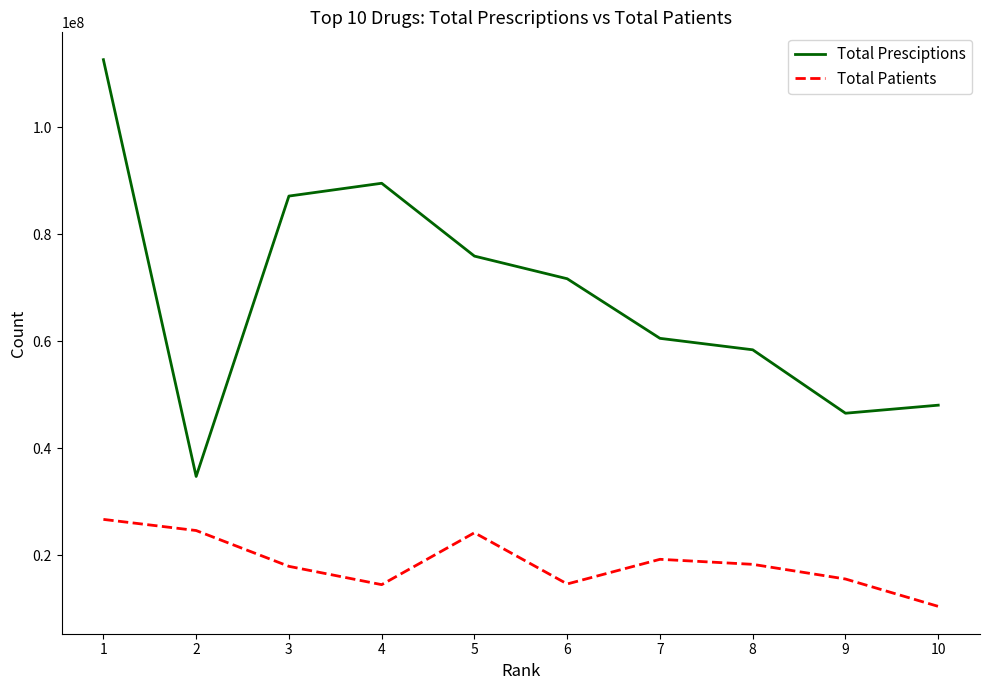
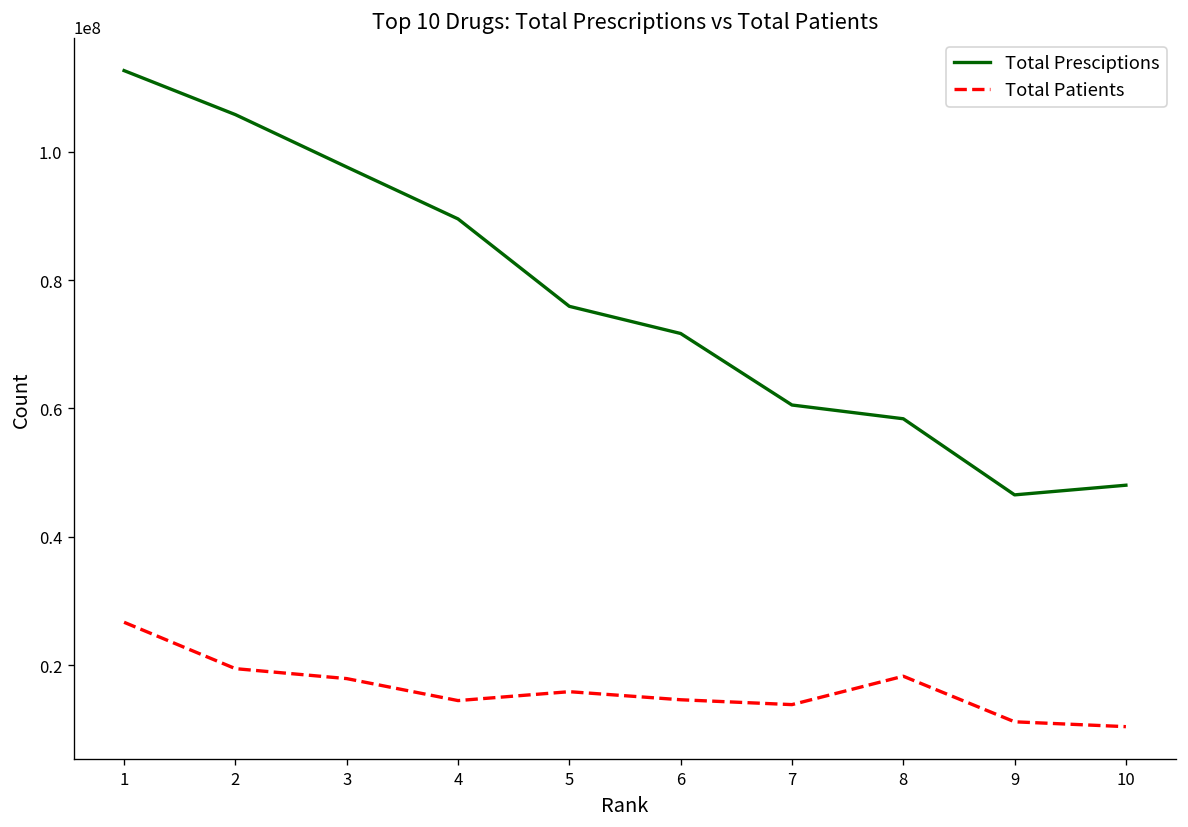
Total Presciptions, 2: 35000000 -> 106000000
Total Patients, 2: 25000000 -> 19000000
Total Presciptions, 3: 87000000 -> 98000000
Total Patients, 5: 24000000 -> 16000000
Total Patients, 7: 19000000 -> 14000000
Total Patients, 9: 16000000 -> 11000000
